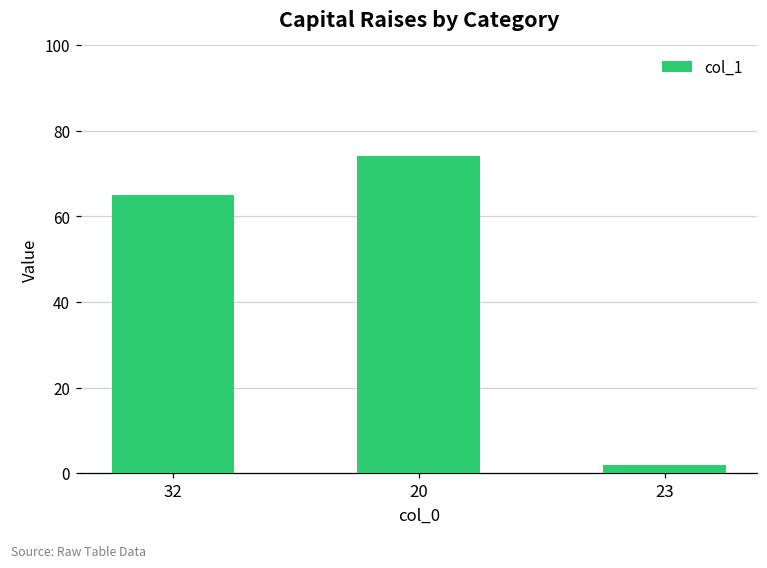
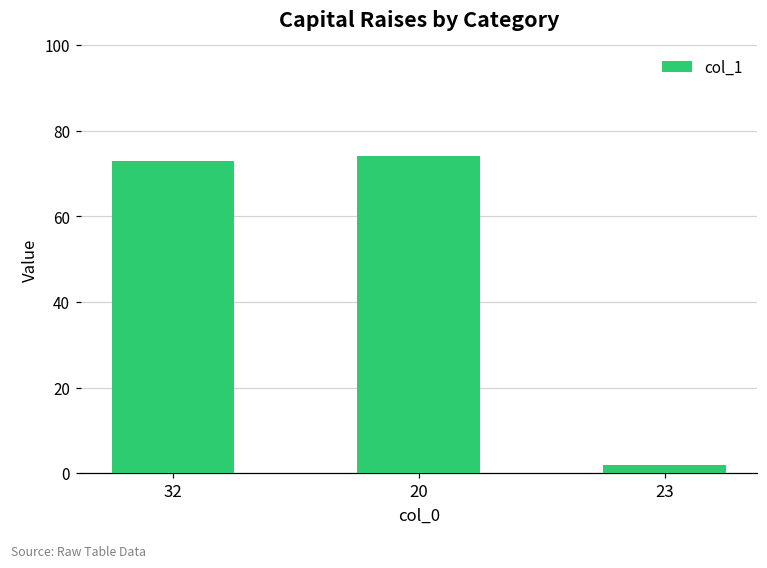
32: 65 -> 73
